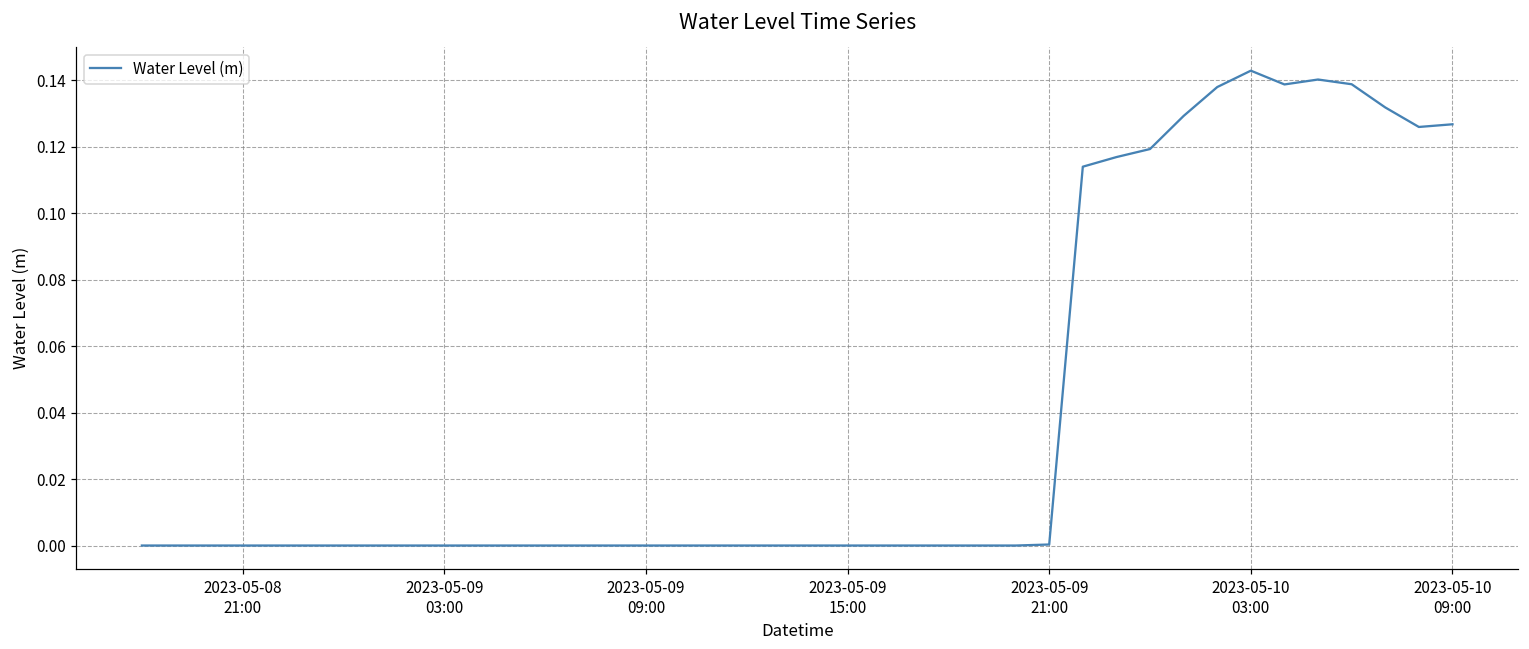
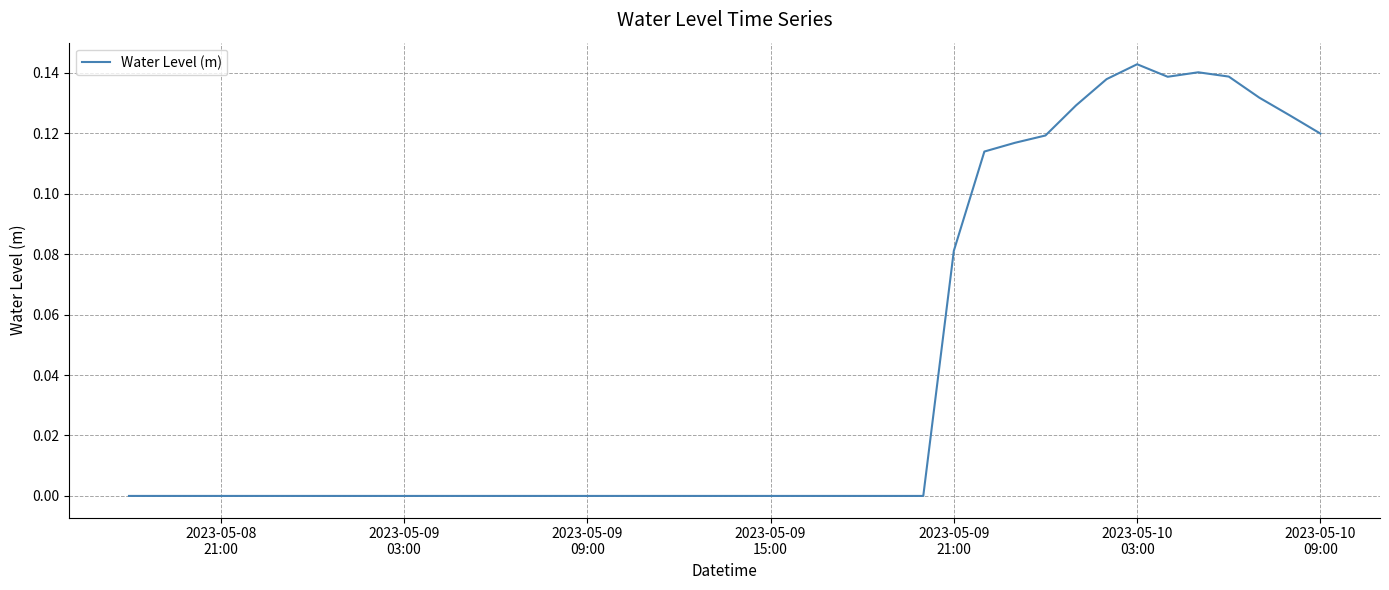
2023-05-09 21:00: 0.000 -> 0.081
2023-05-10 09:00: 0.127 -> 0.120
